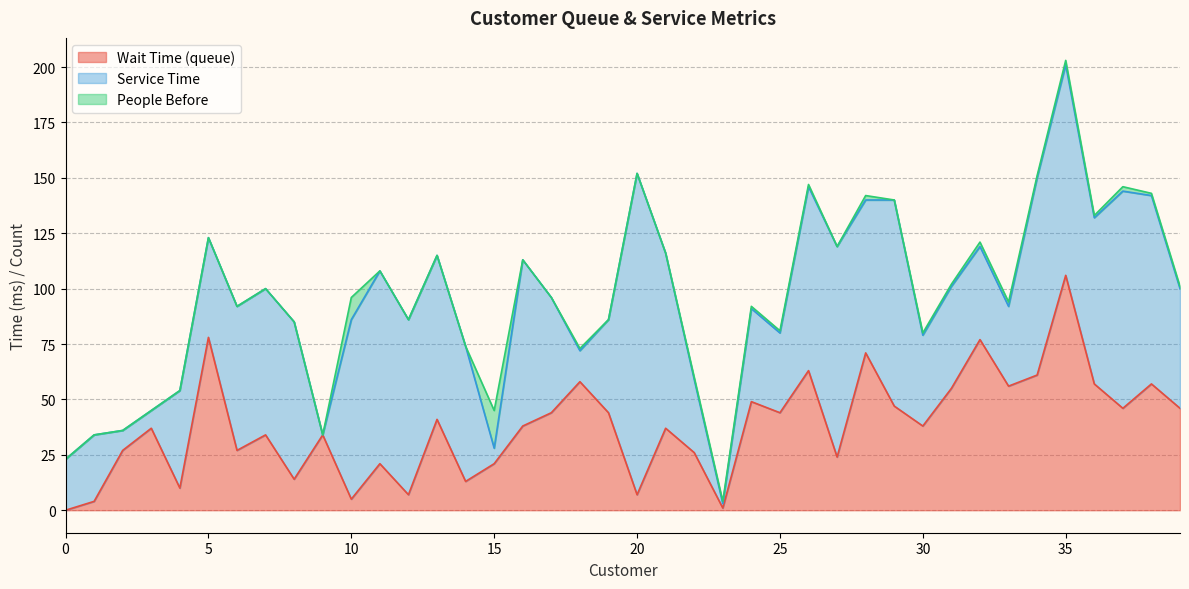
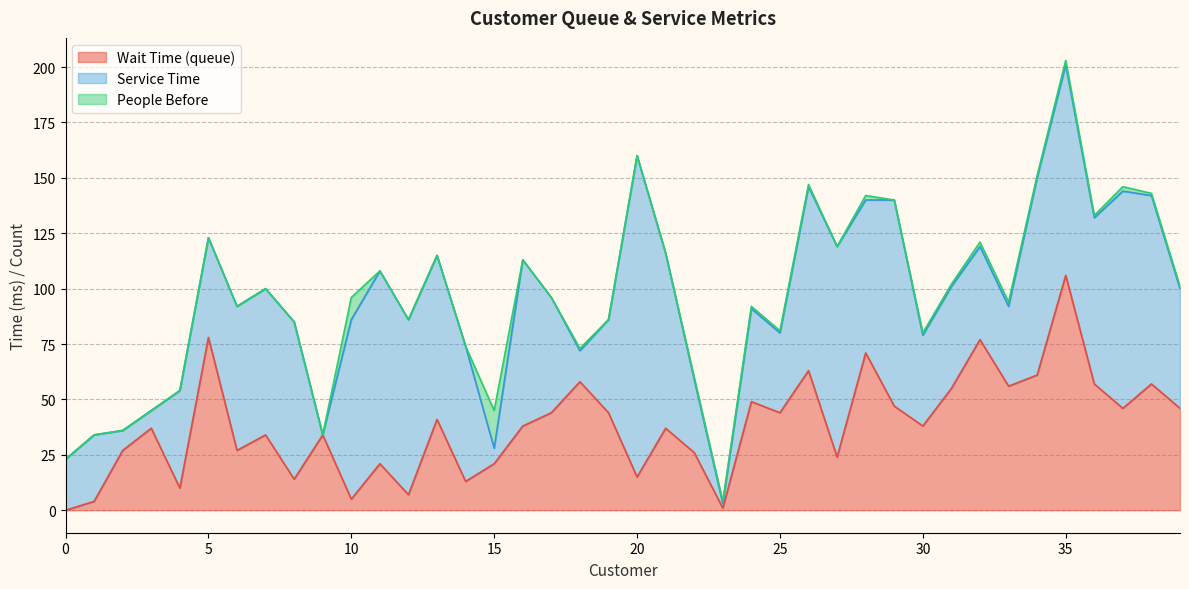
Wait Time (queue), 20: 7 -> 15
